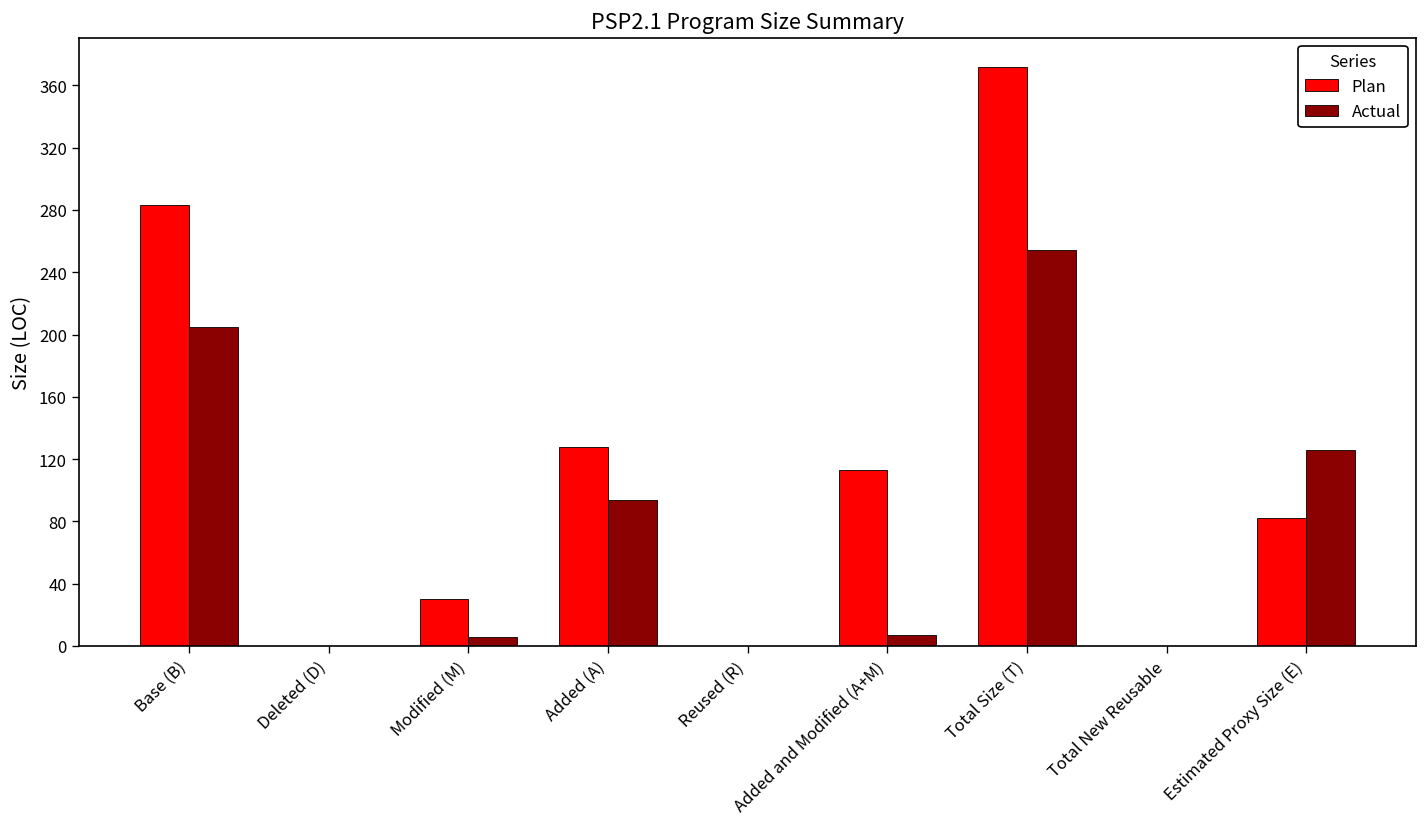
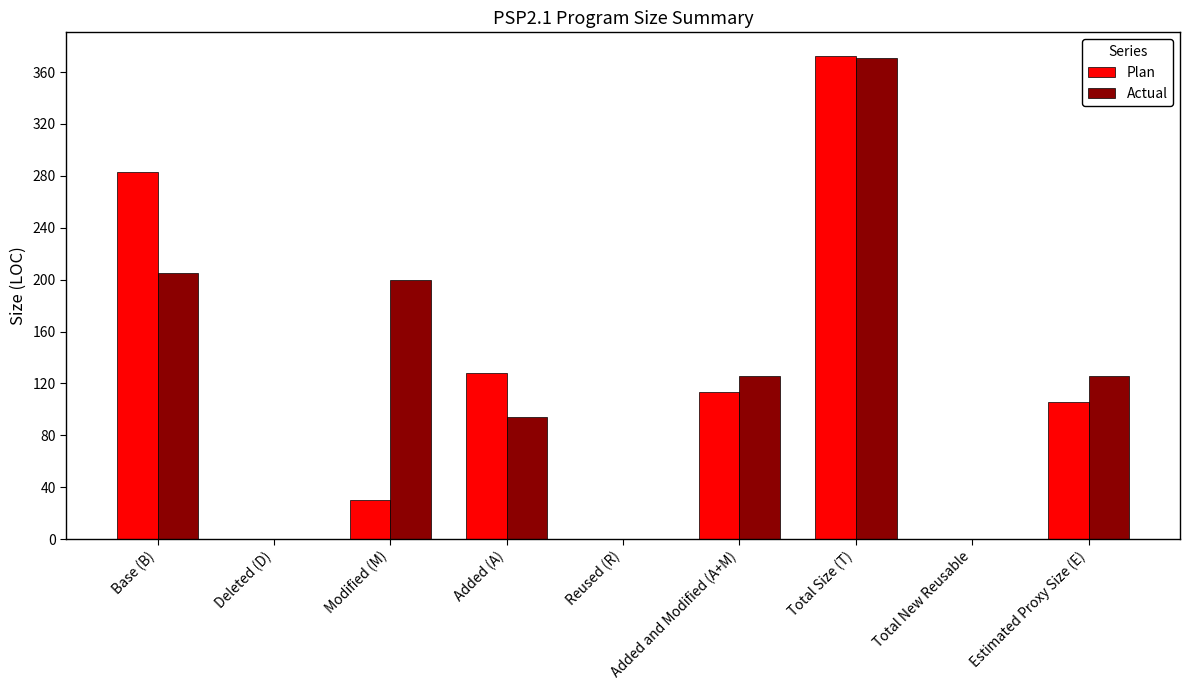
Actual, Modified (M): 6 -> 200
Actual, Added and Modified (A+M): 7 -> 126
Actual, Total Size (T): 254 -> 371
Plan, Estimated Proxy Size (E): 82 -> 106
